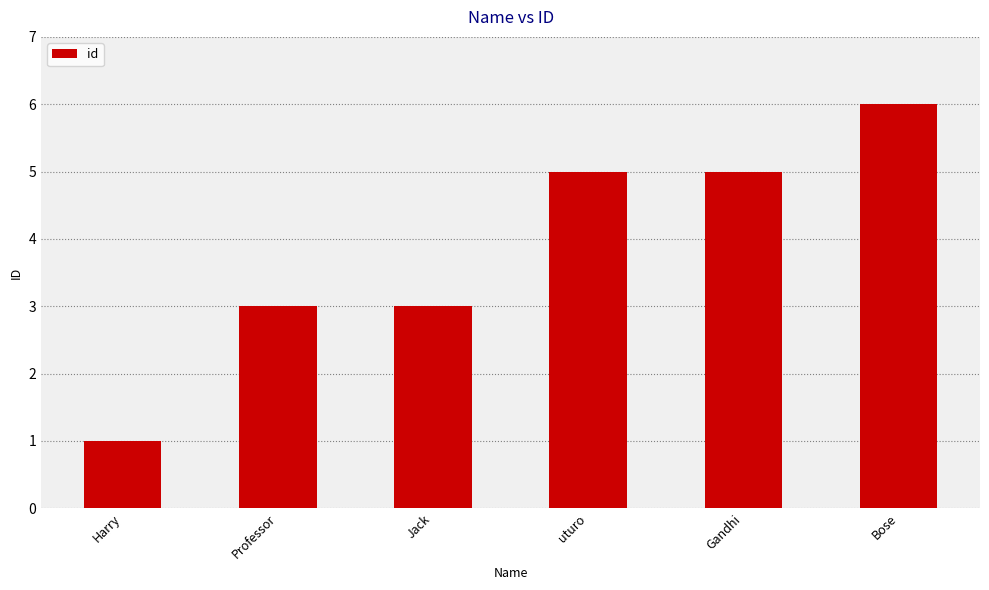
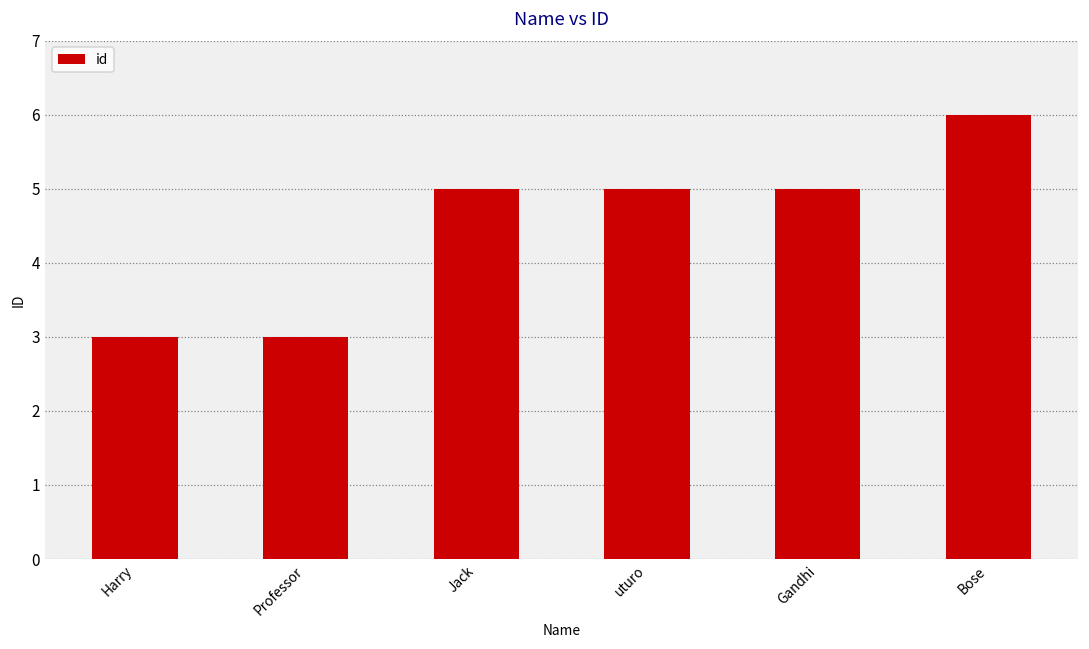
Harry: 1 -> 3
Jack: 3 -> 5
